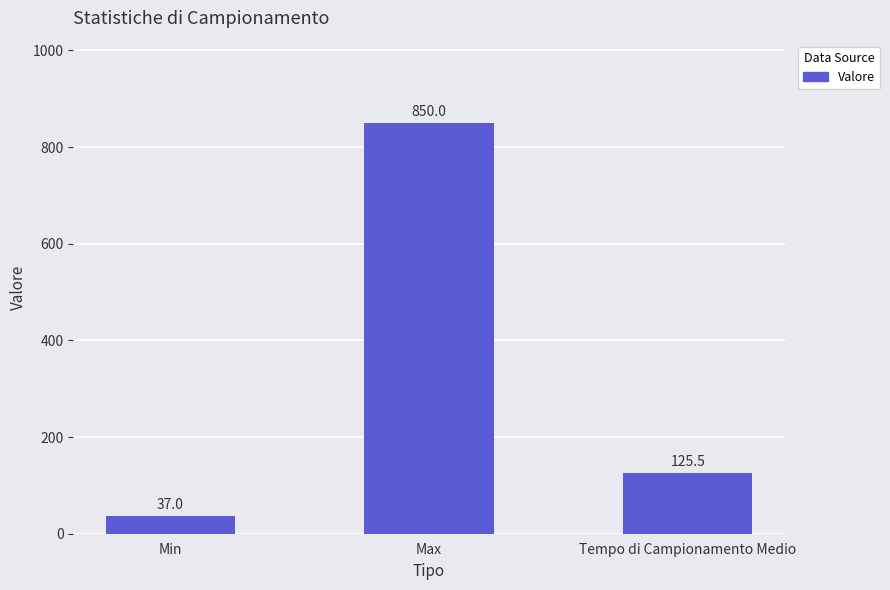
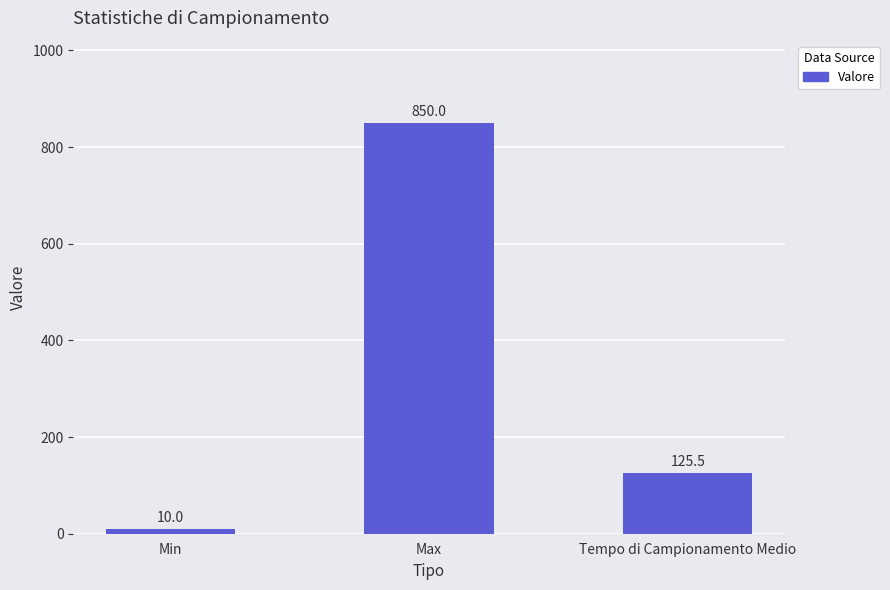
Min: 37.0 -> 10.0
